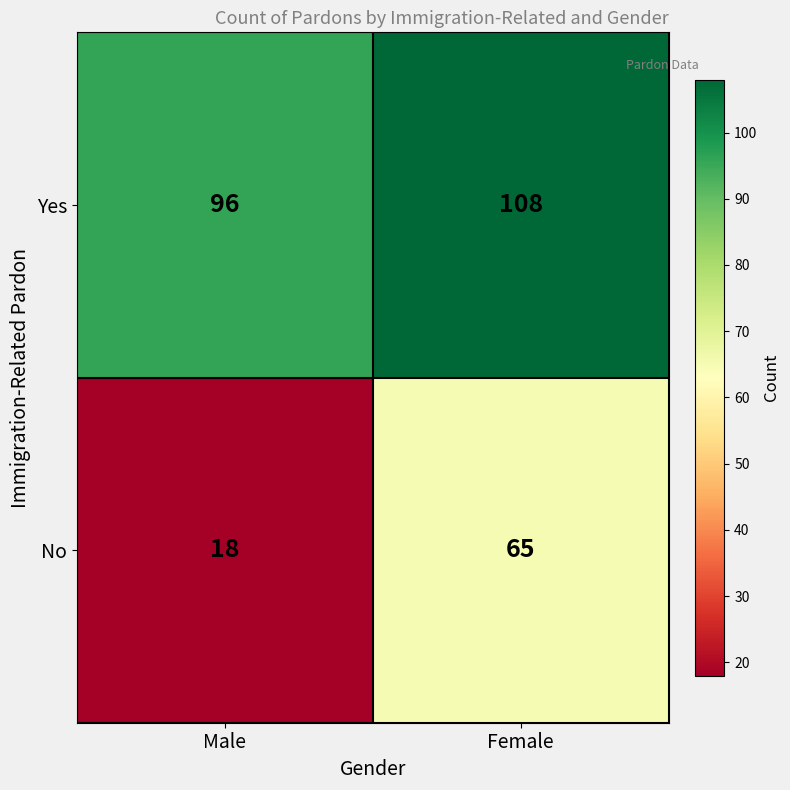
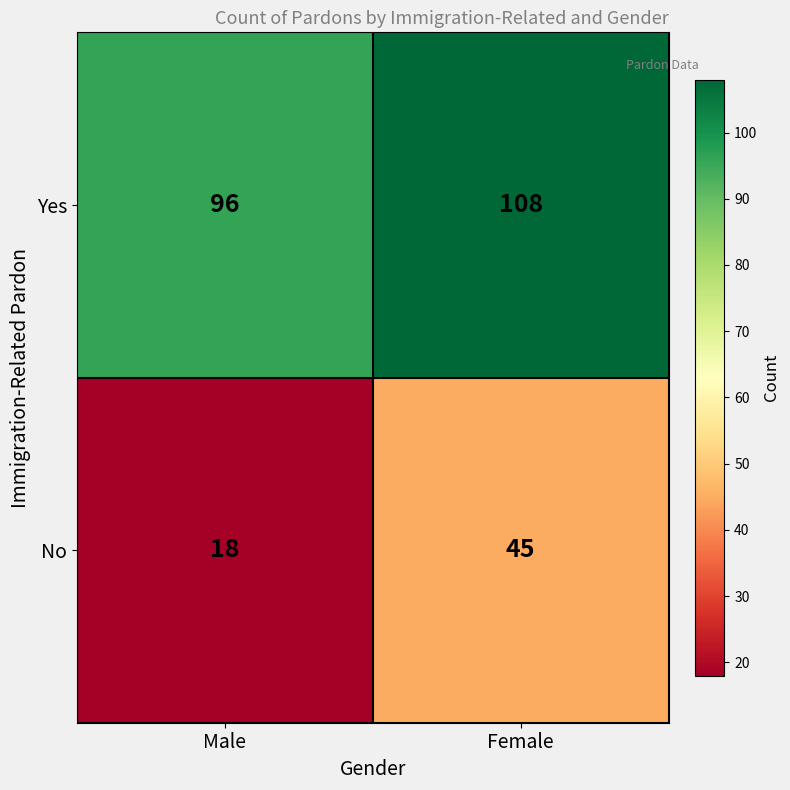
No, Female: 65 -> 45
